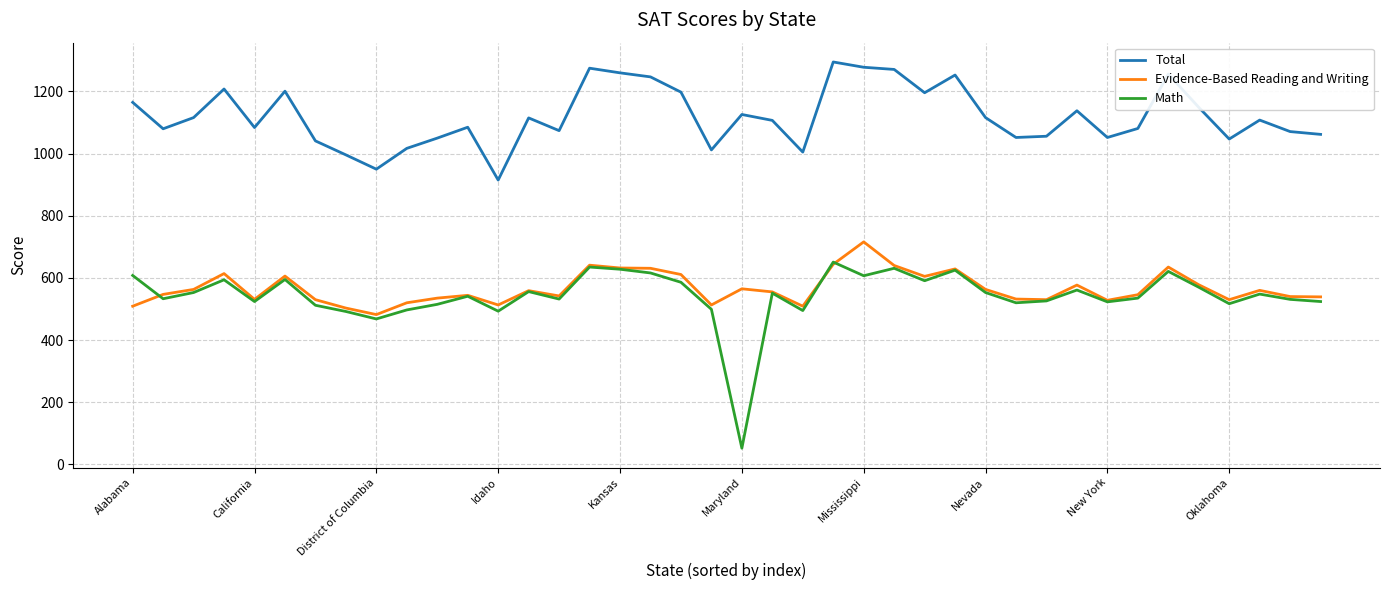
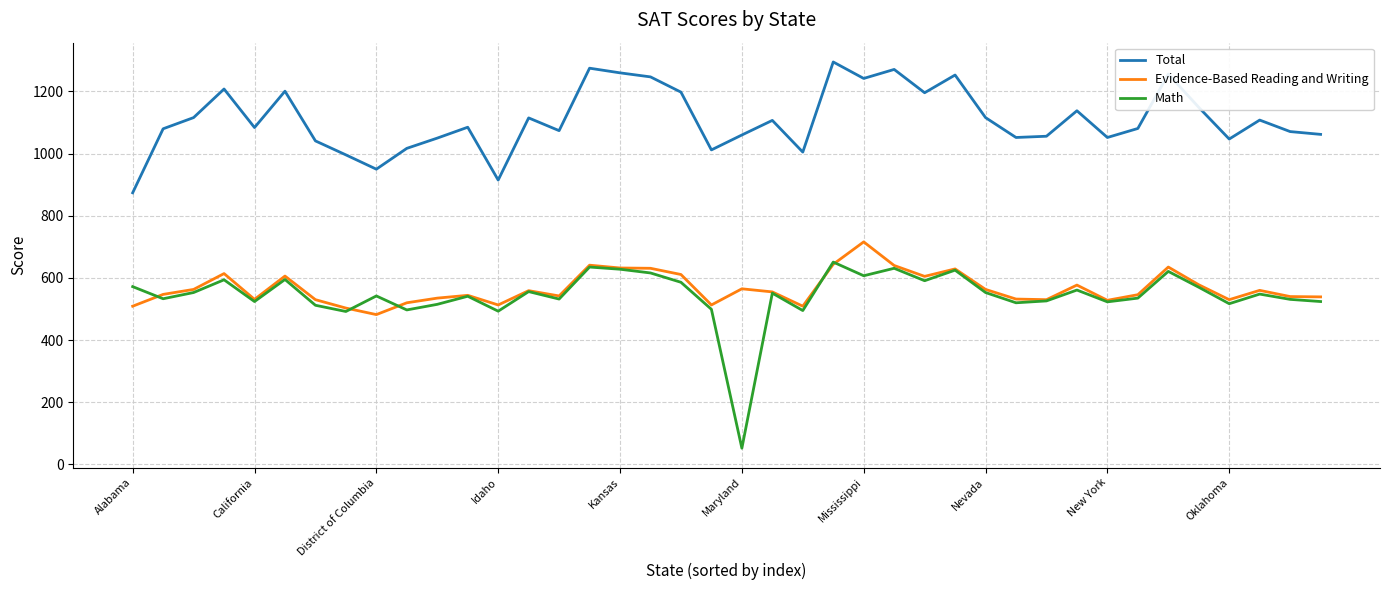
Total, Alabama: 1170 -> 870
Math, Alabama: 610 -> 570
Math, District of Columbia: 470 -> 540
Total, Maryland: 1130 -> 1060
Total, Mississippi: 1280 -> 1240
